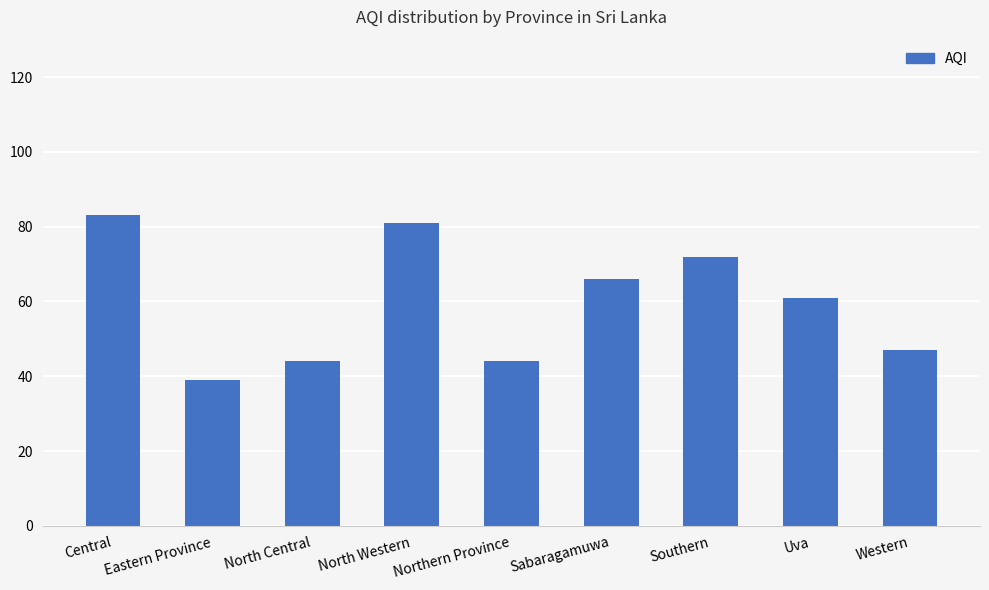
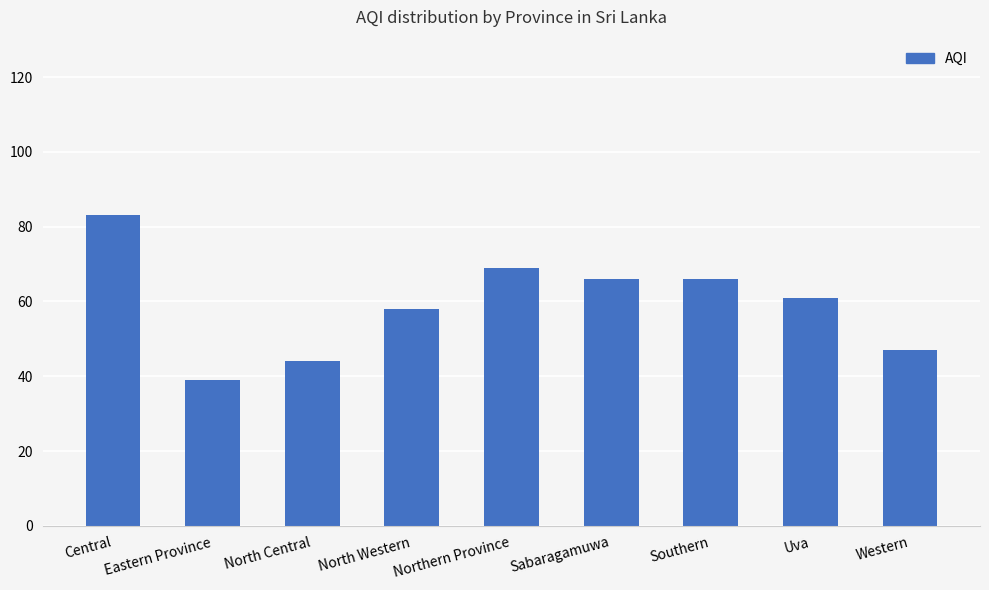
North Western: 81 -> 58
Northern Province: 44 -> 69
Southern: 72 -> 66
